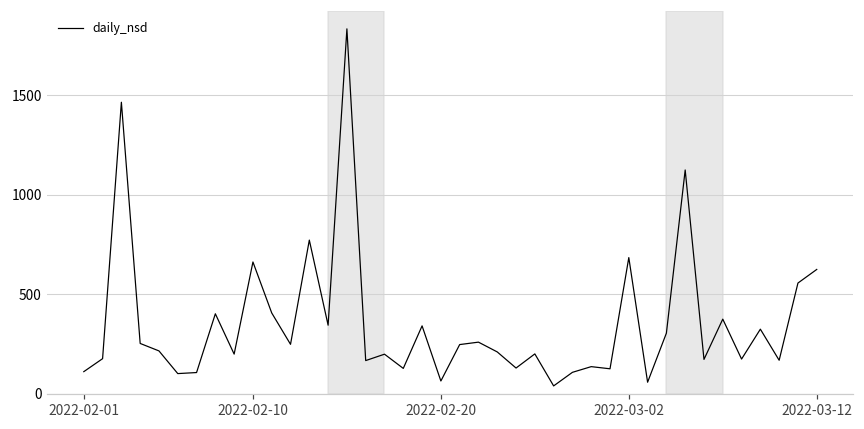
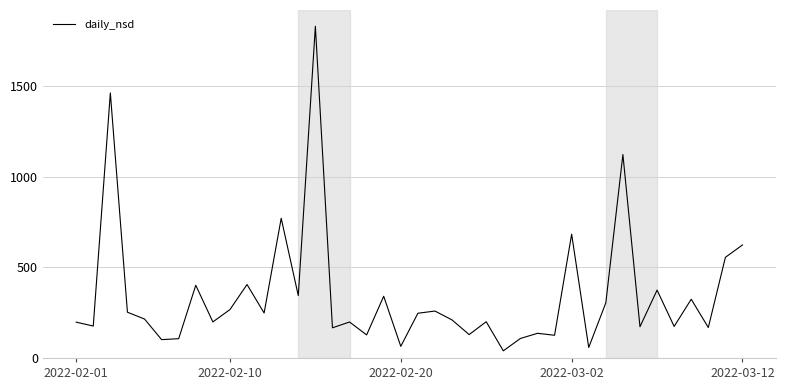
2022-02-01: 110 -> 200
2022-02-10: 660 -> 270
